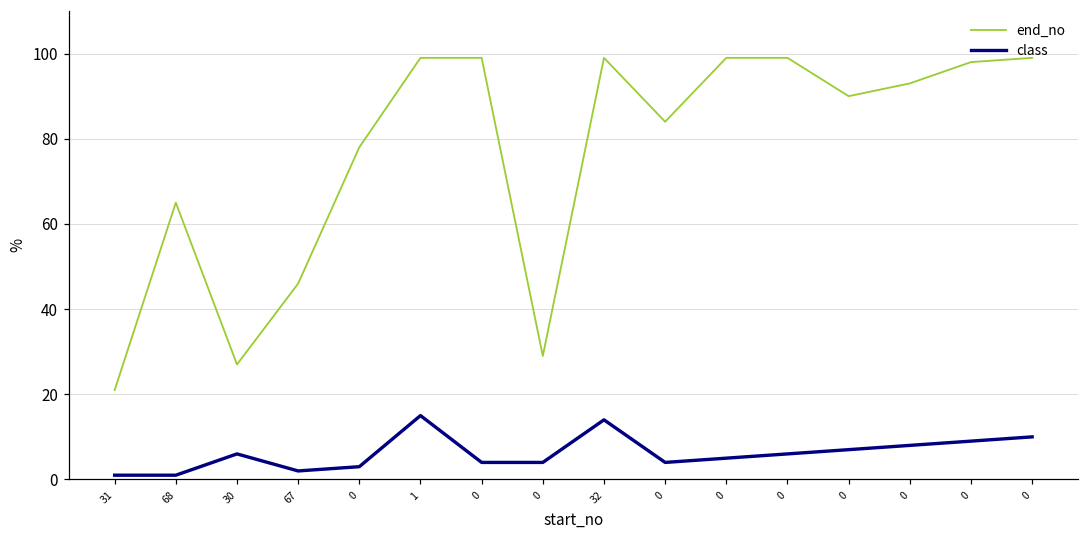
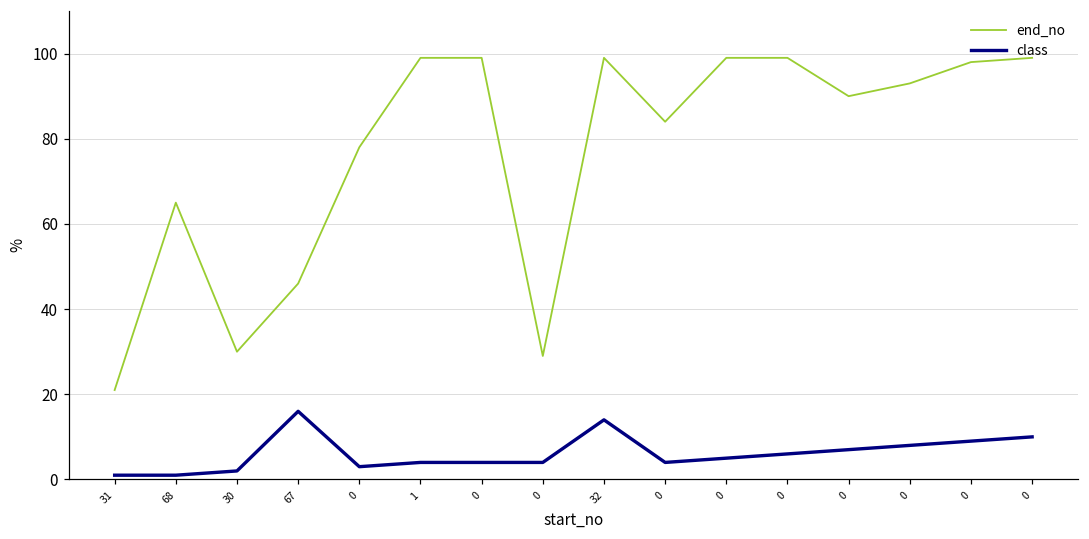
end_no, 30: 27 -> 30
class, 30: 6 -> 2
class, 67: 2 -> 16
class, 1: 15 -> 4
